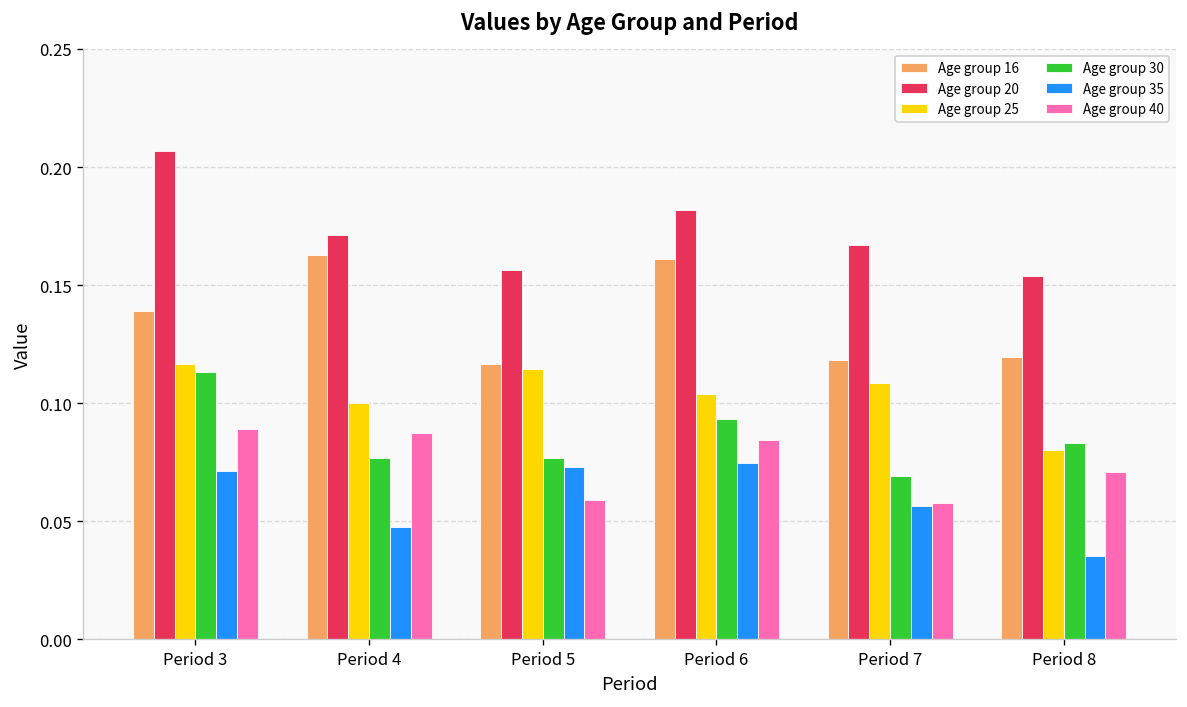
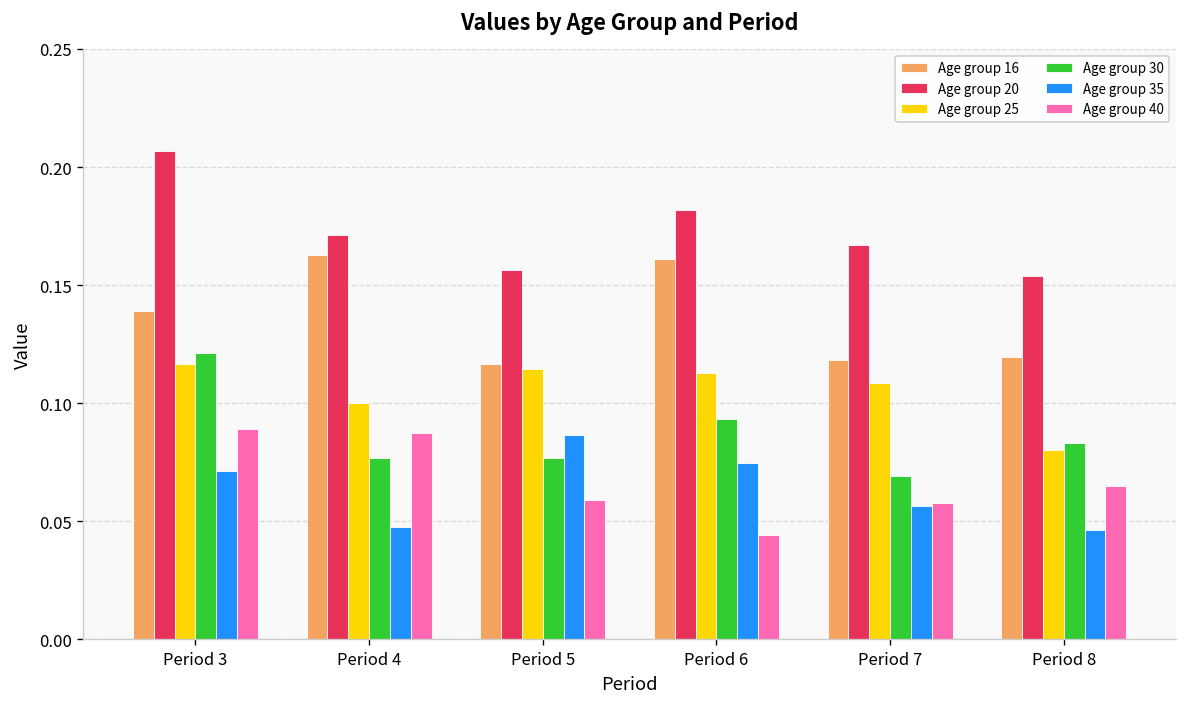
Age group 30, Period 3: 0.113 -> 0.121
Age group 35, Period 5: 0.073 -> 0.087
Age group 25, Period 6: 0.104 -> 0.113
Age group 40, Period 6: 0.084 -> 0.044
Age group 35, Period 8: 0.035 -> 0.047
Age group 40, Period 8: 0.071 -> 0.065
